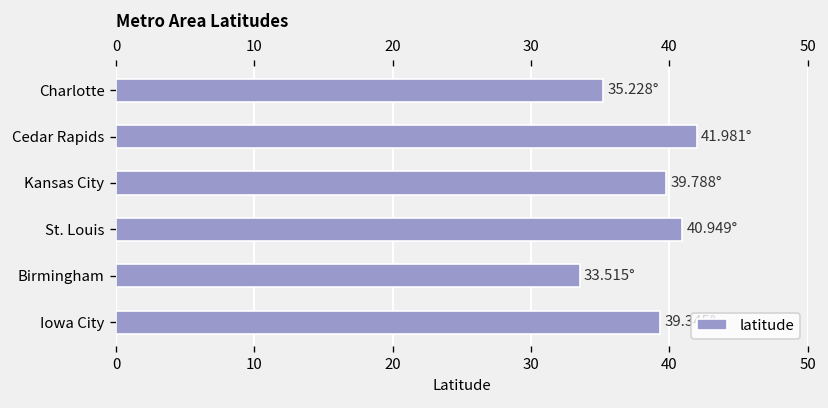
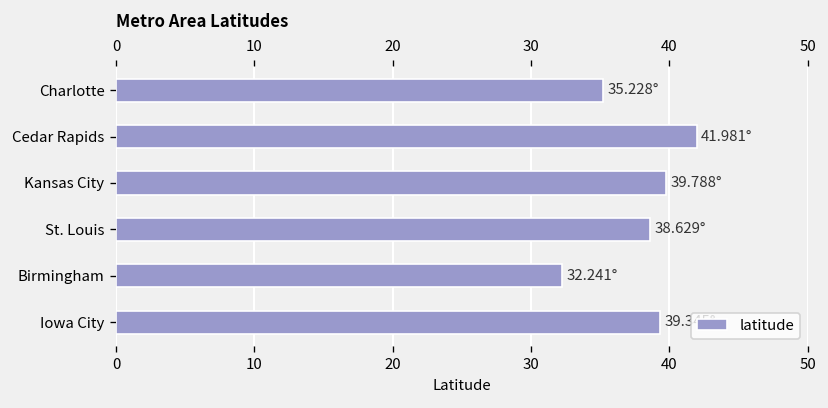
St. Louis: 40.949° -> 38.629°
Birmingham: 33.515° -> 32.241°
